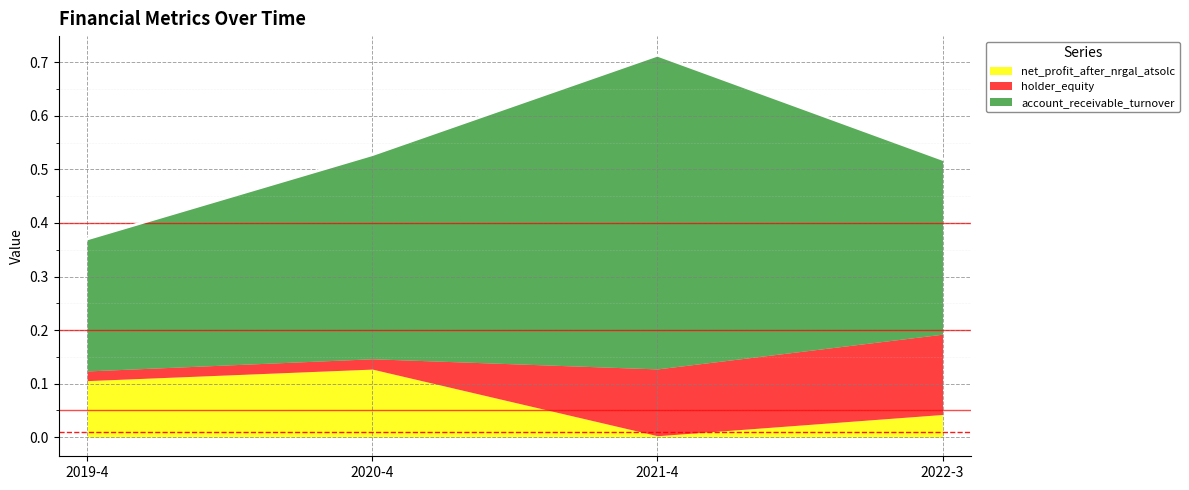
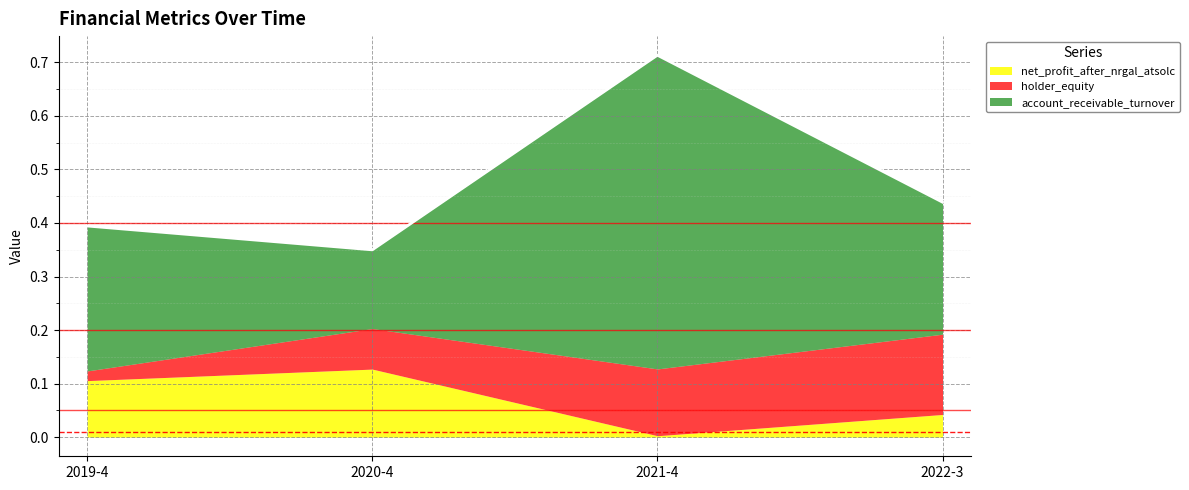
account_receivable_turnover, 2019-4: 0.25 -> 0.27
holder_equity, 2020-4: 0.02 -> 0.08
account_receivable_turnover, 2020-4: 0.38 -> 0.15
account_receivable_turnover, 2022-3: 0.33 -> 0.25
